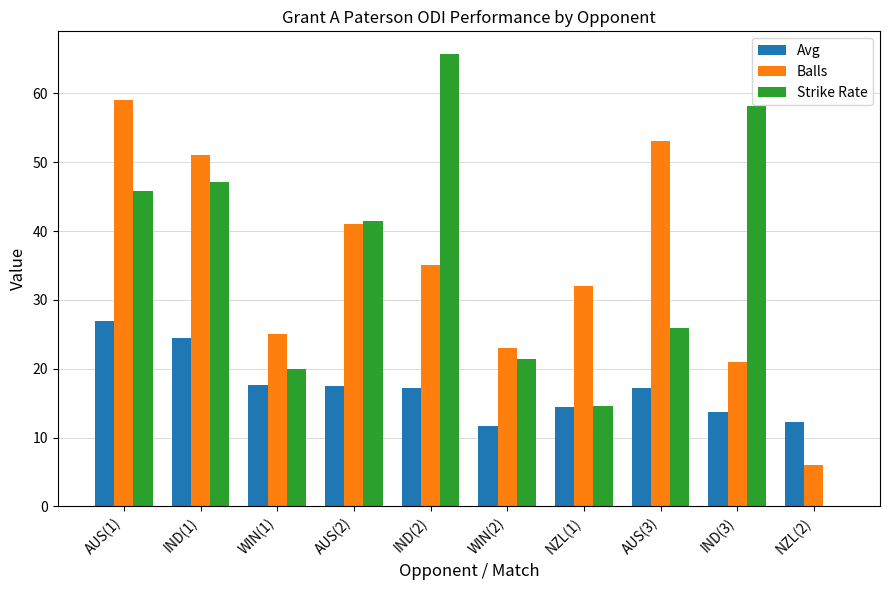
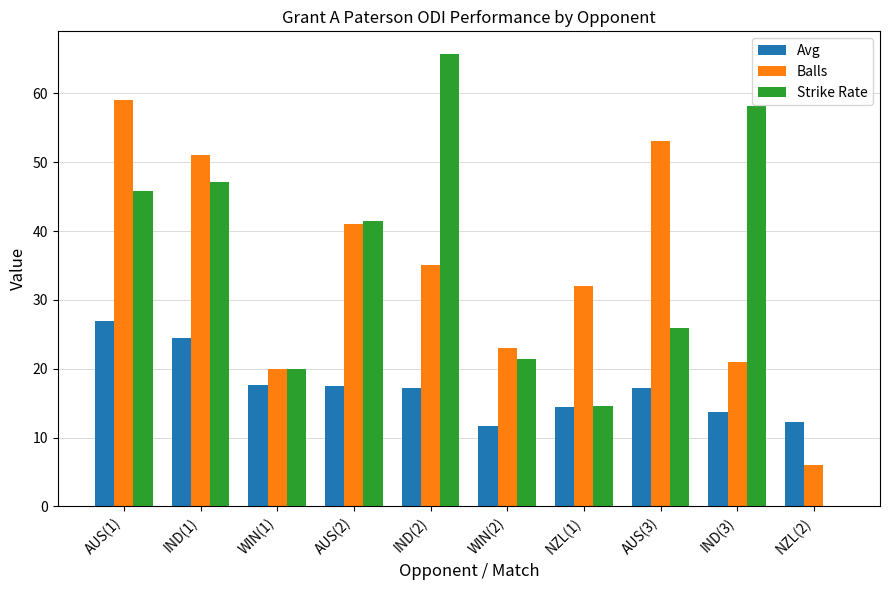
Balls, WIN(1): 25 -> 20
